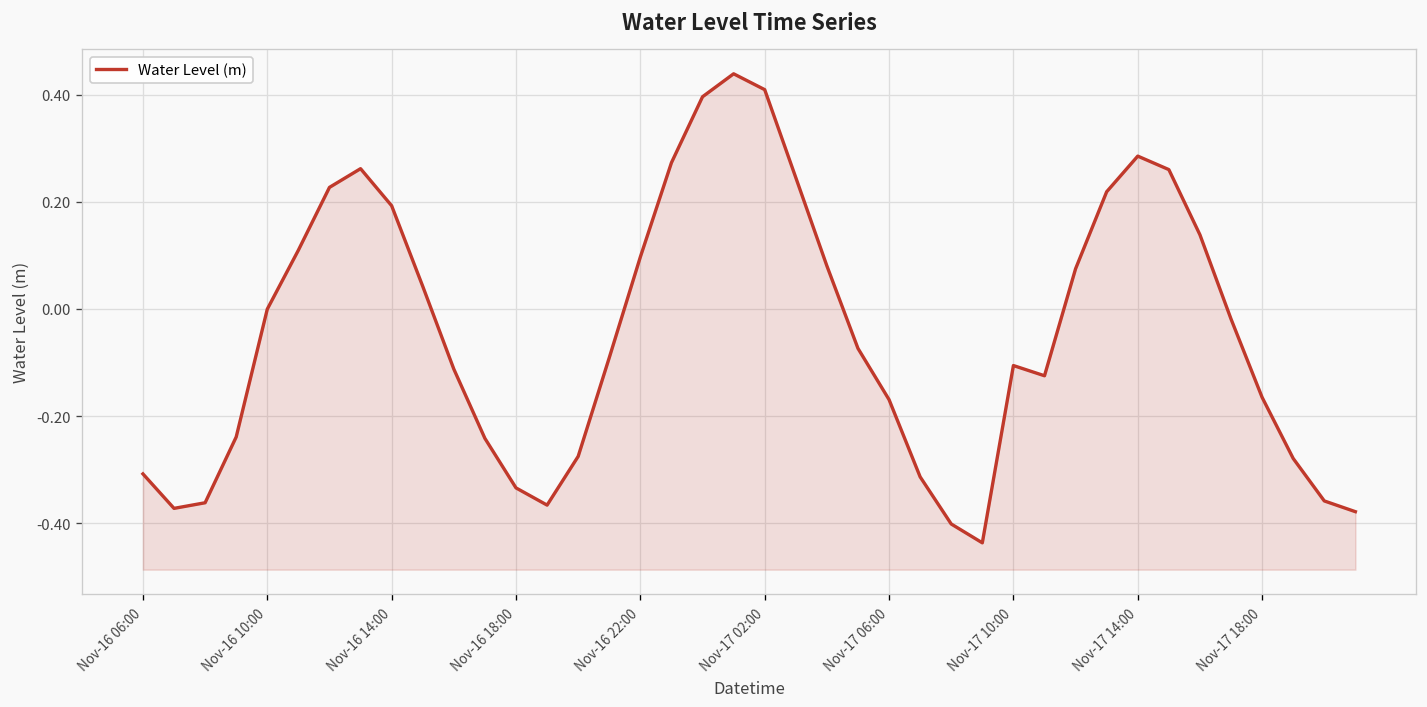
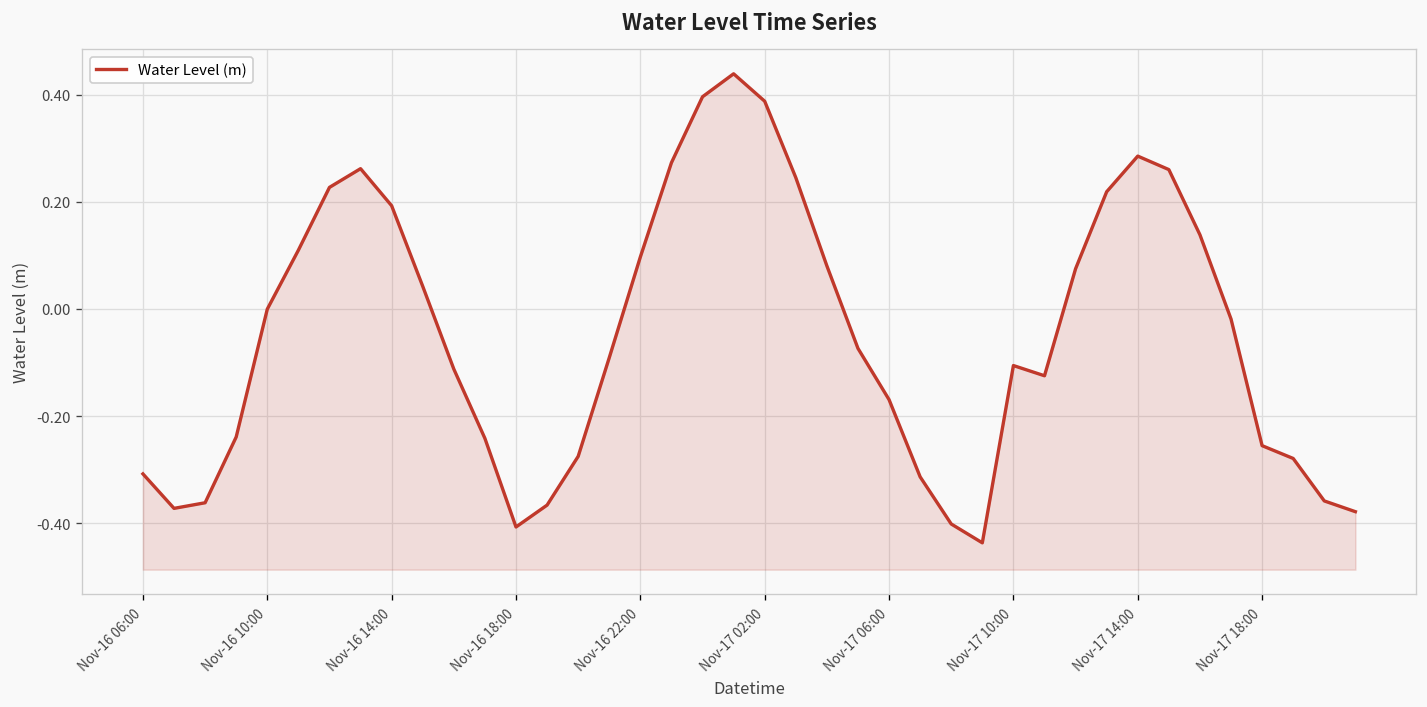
Nov-16 18:00: -0.33 -> -0.41
Nov-17 02:00: 0.41 -> 0.39
Nov-17 18:00: -0.16 -> -0.26
